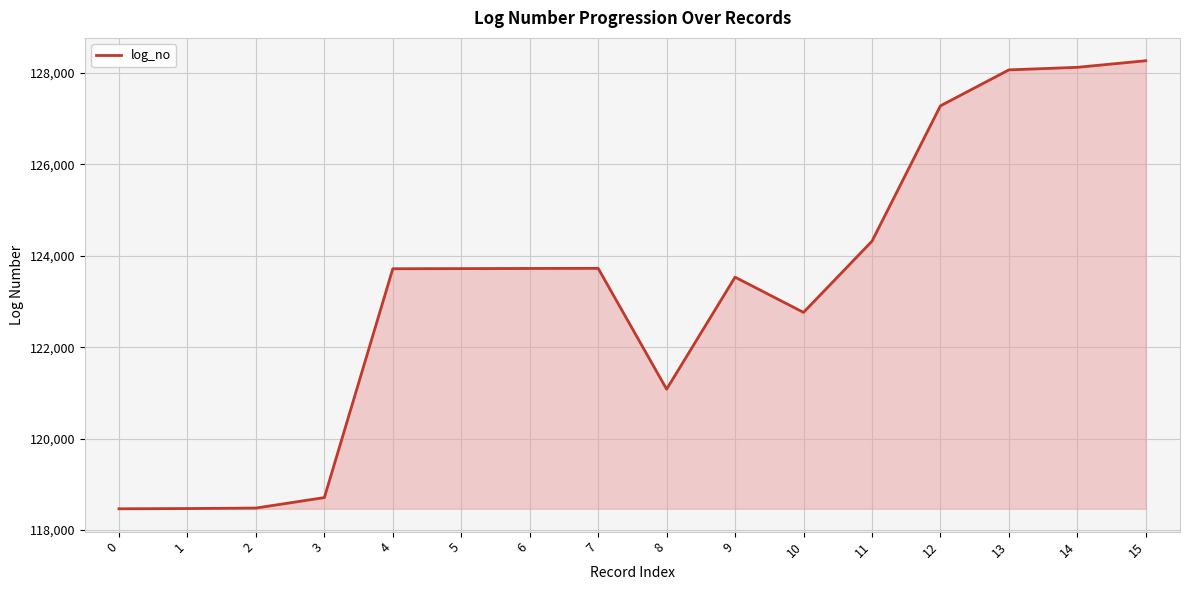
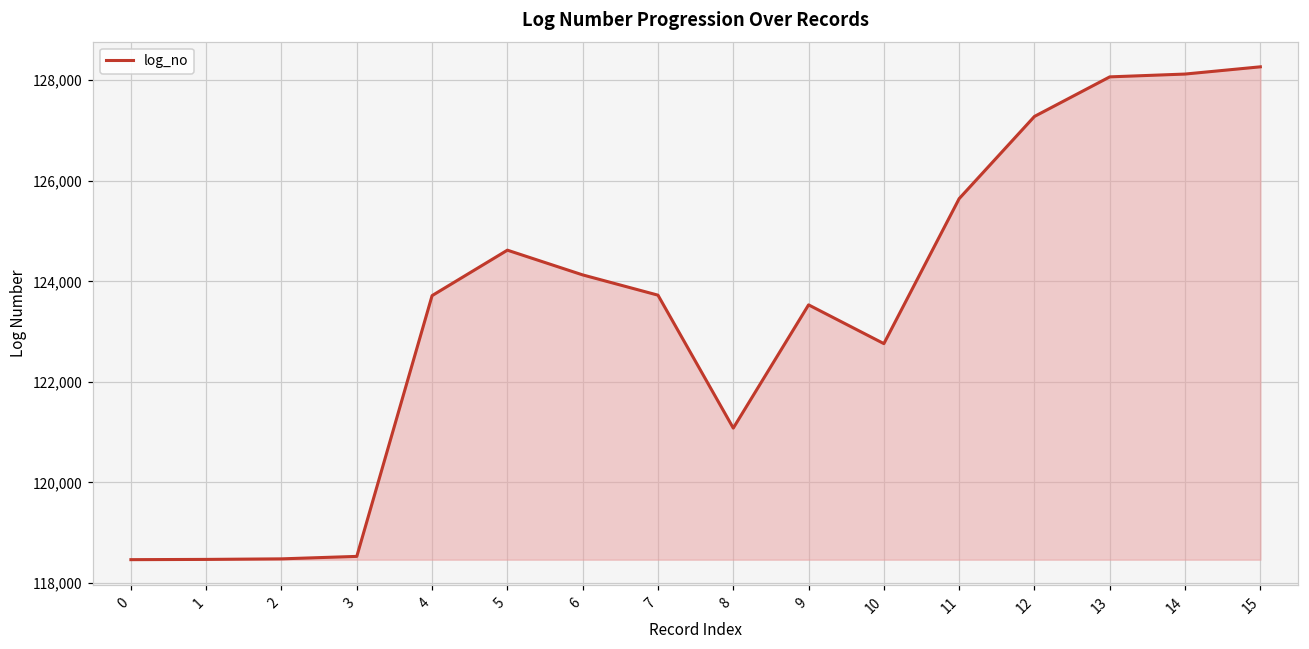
3: 118,700 -> 118,500
5: 123,700 -> 124,600
6: 123,700 -> 124,100
11: 124,300 -> 125,600
